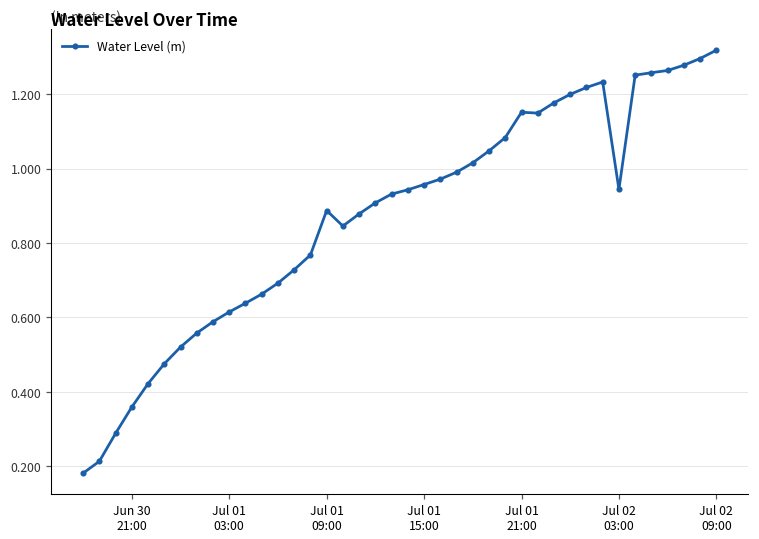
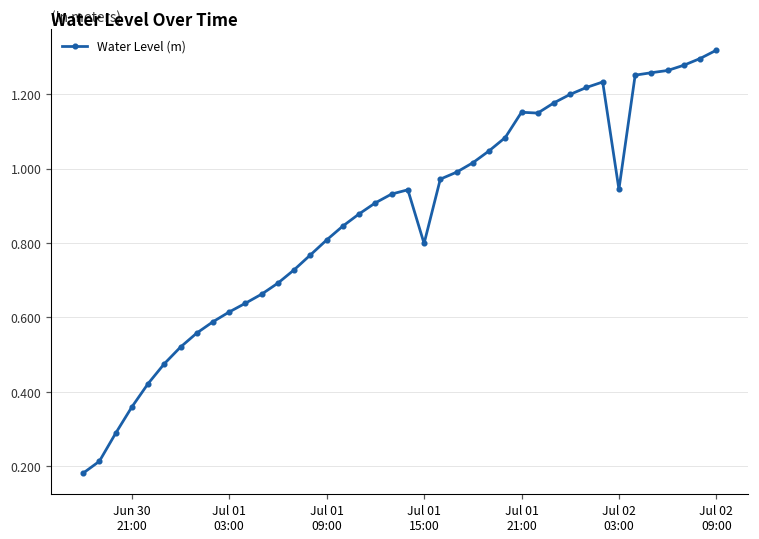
Jul 01 09:00: 0.89 -> 0.81
Jul 01 15:00: 0.96 -> 0.80
